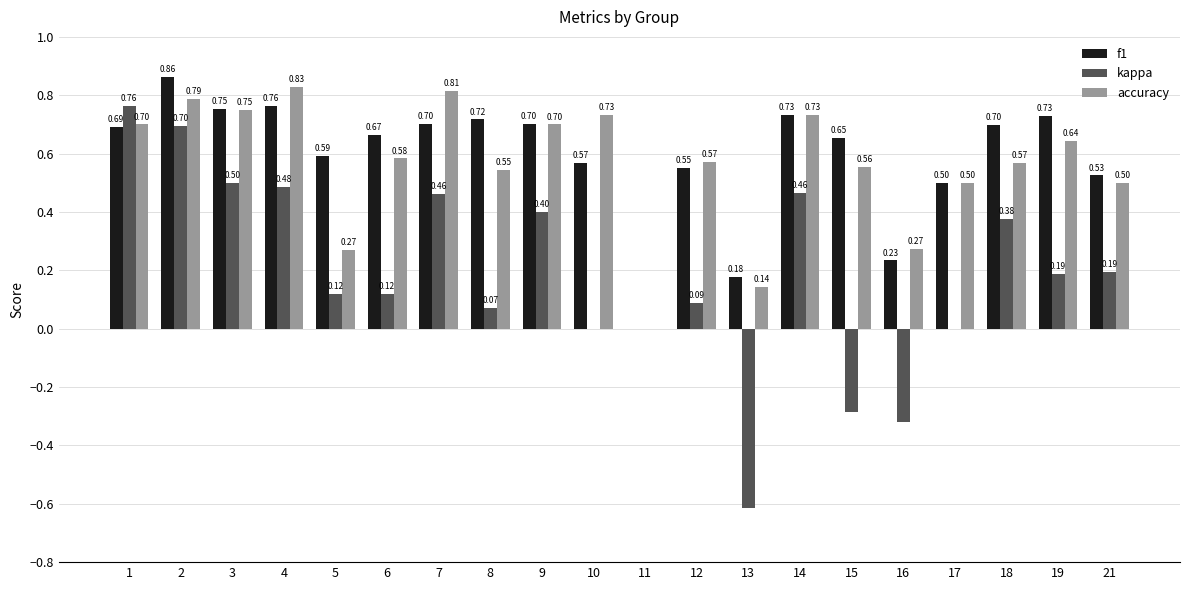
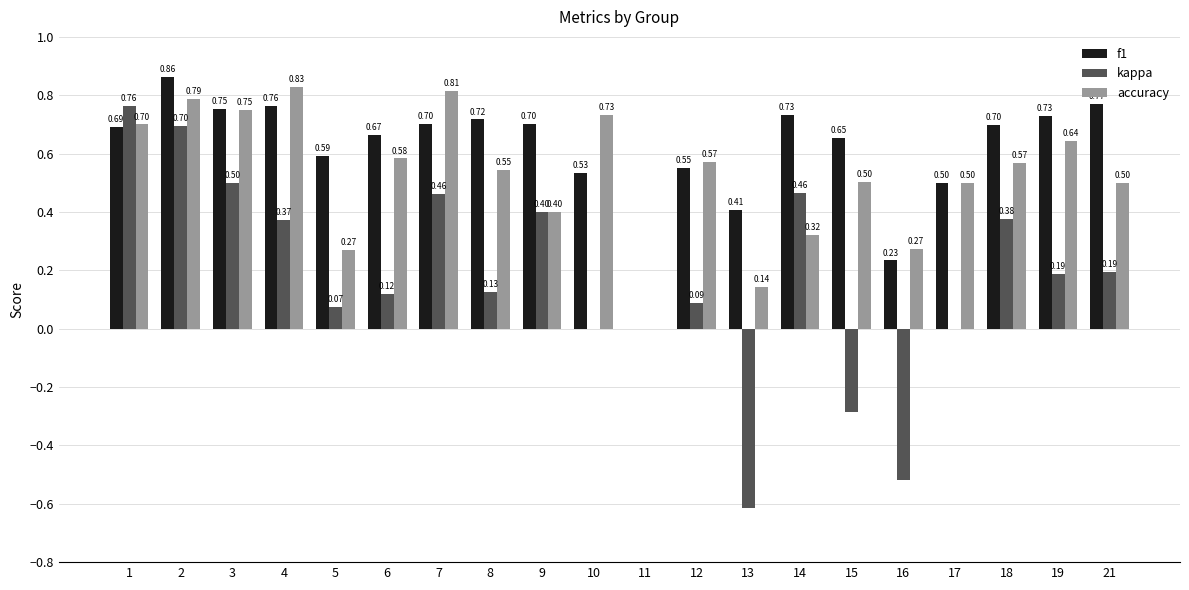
kappa, 4: 0.48 -> 0.37
kappa, 5: 0.12 -> 0.07
kappa, 8: 0.07 -> 0.13
accuracy, 9: 0.70 -> 0.40
f1, 10: 0.57 -> 0.53
f1, 13: 0.18 -> 0.41
accuracy, 14: 0.73 -> 0.32
accuracy, 15: 0.56 -> 0.50
kappa, 16: -0.32 -> -0.52
f1, 21: 0.53 -> 0.77
